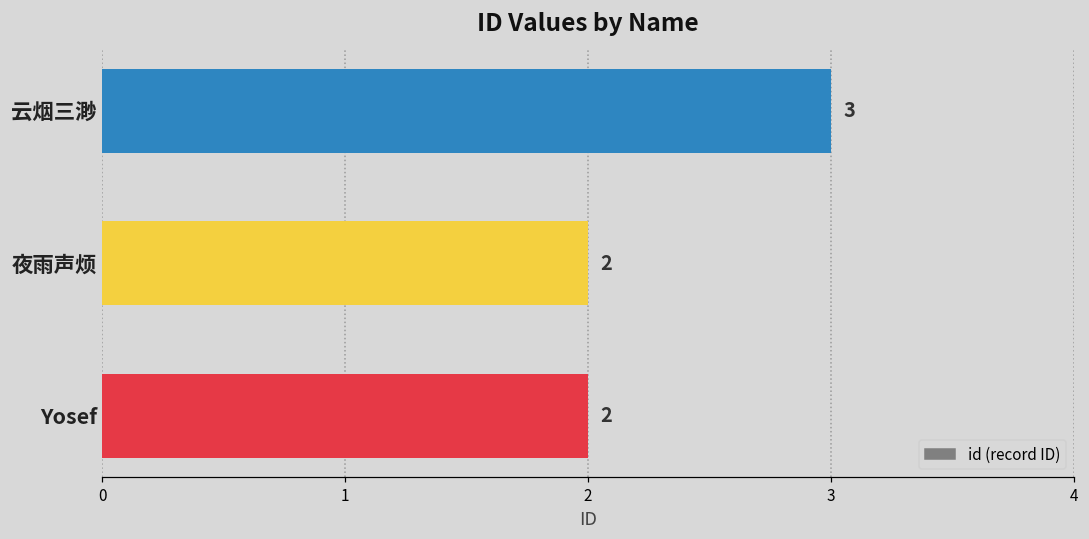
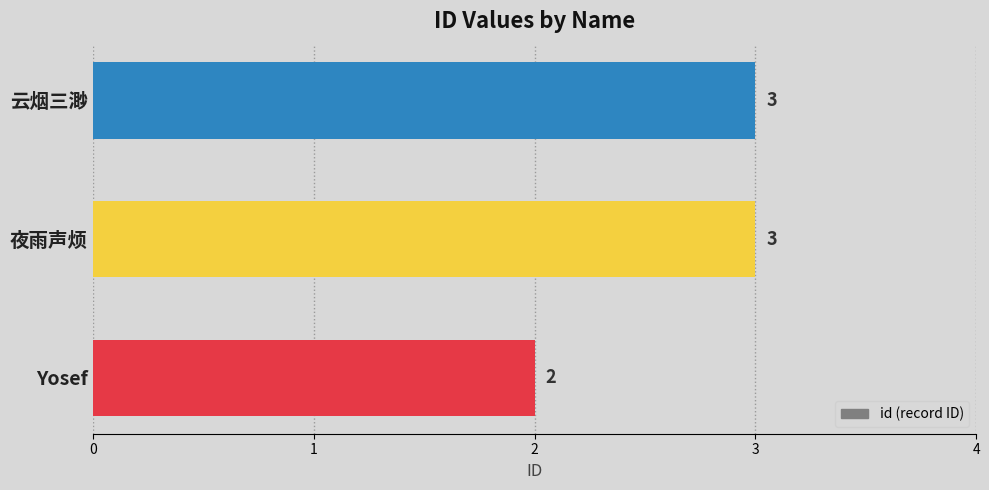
夜雨声烦: 2 -> 3
